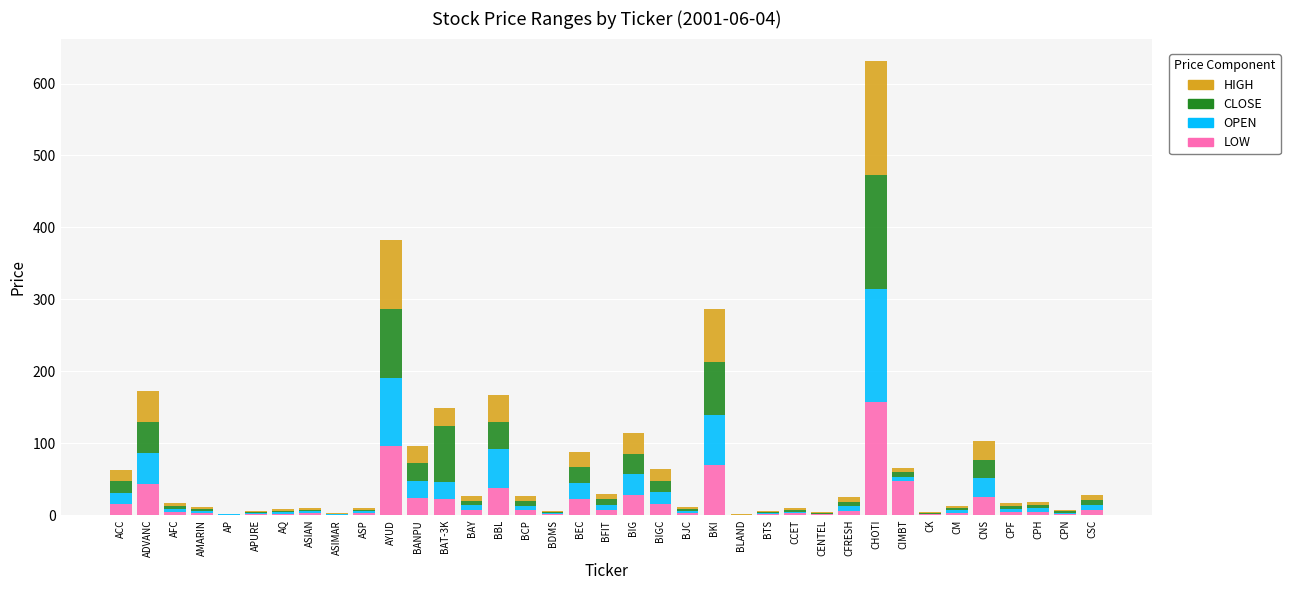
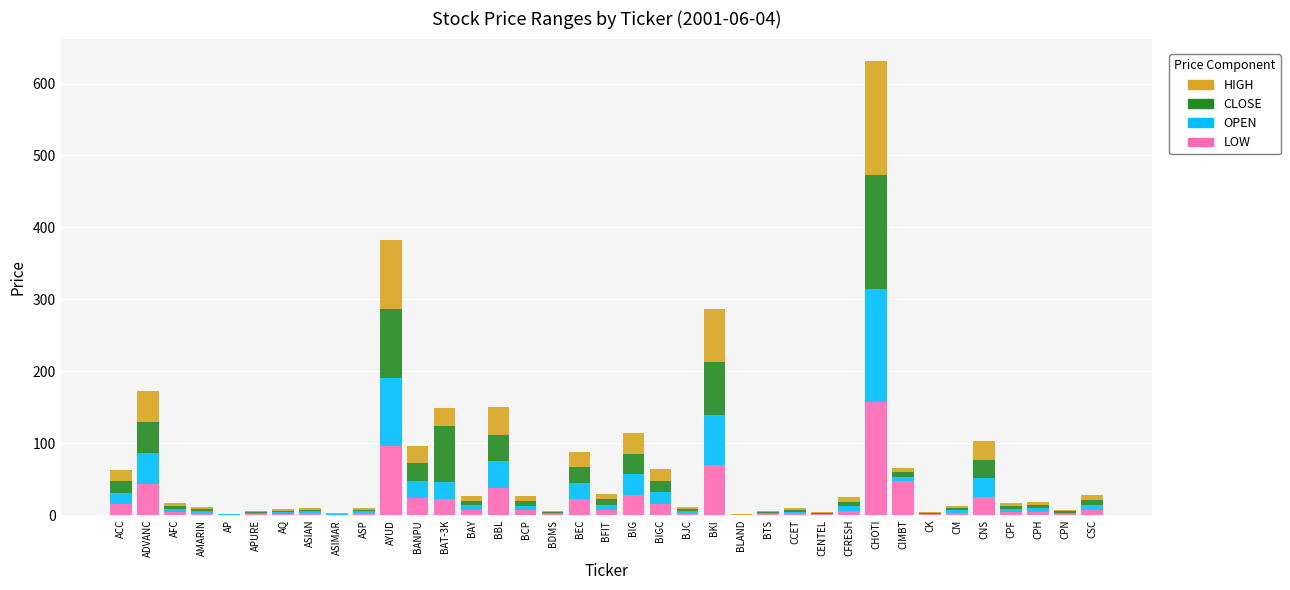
OPEN, BBL: 50 -> 40
